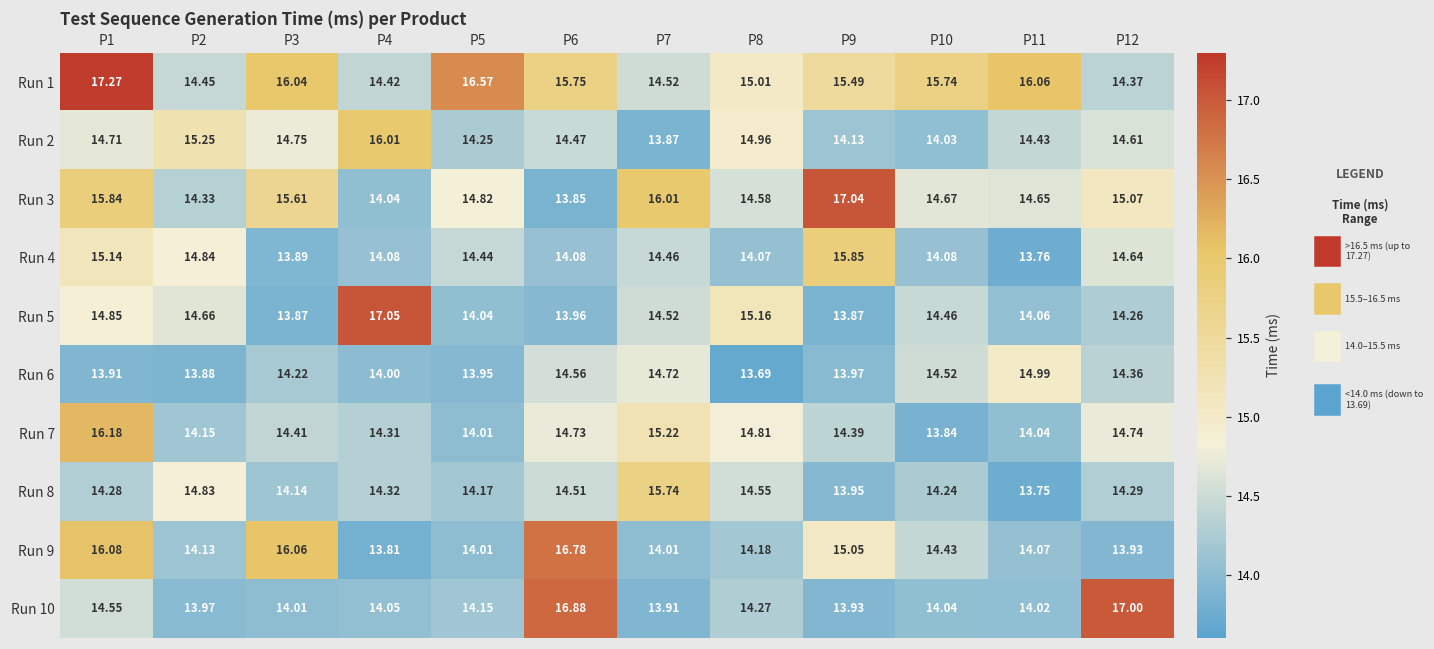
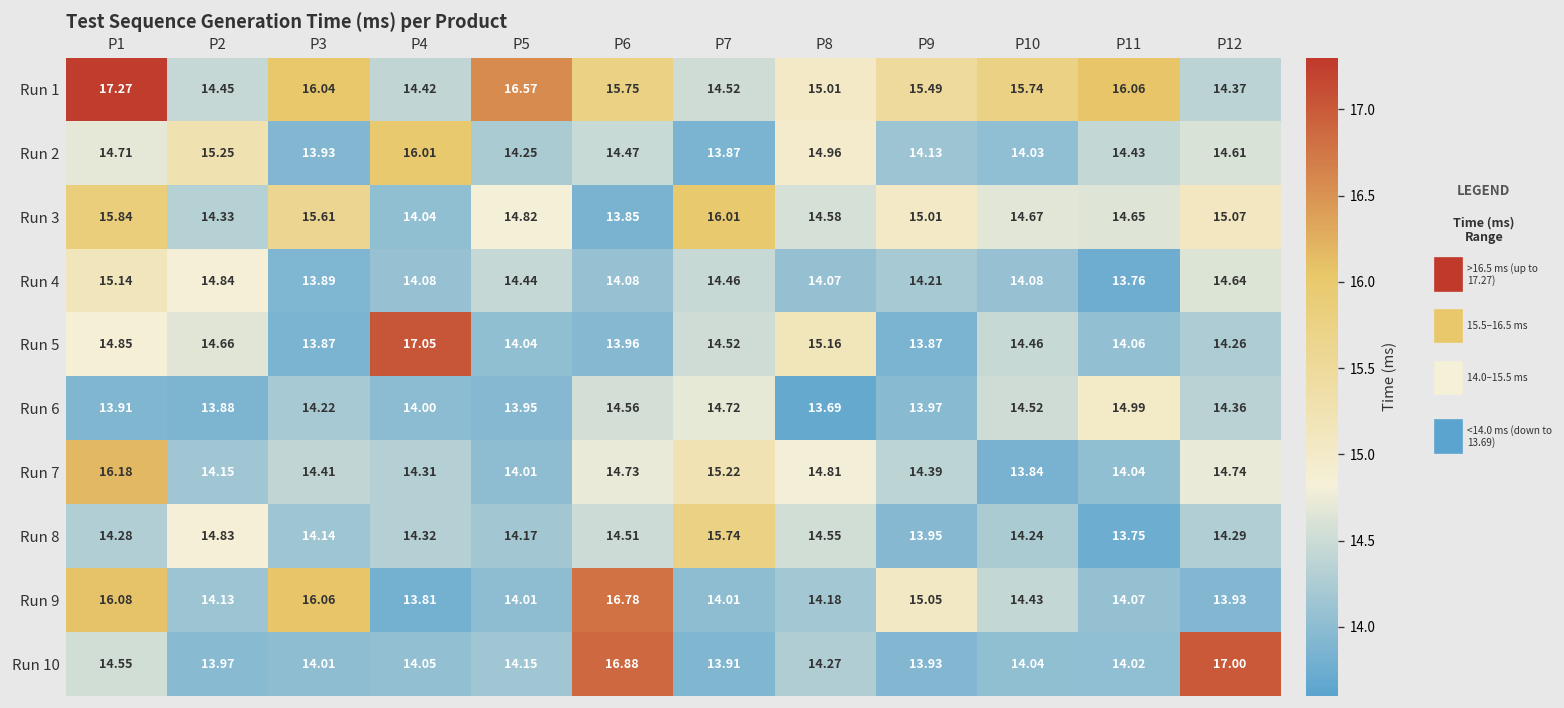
Run 2, P3: 14.75 -> 13.93
Run 3, P9: 17.04 -> 15.01
Run 4, P9: 15.85 -> 14.21
